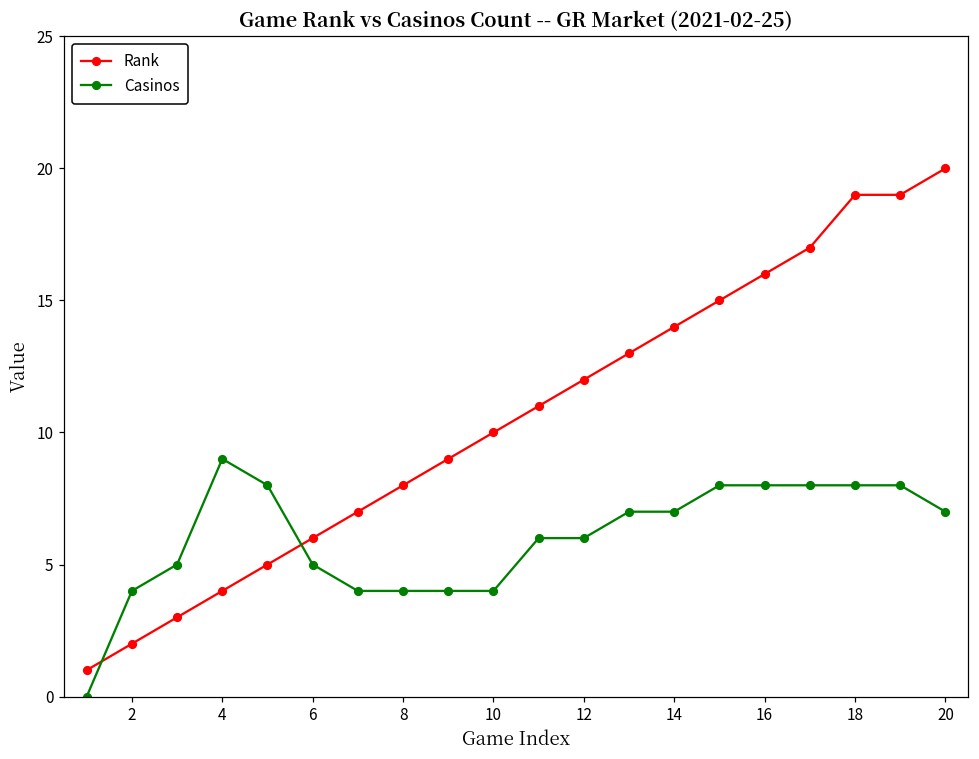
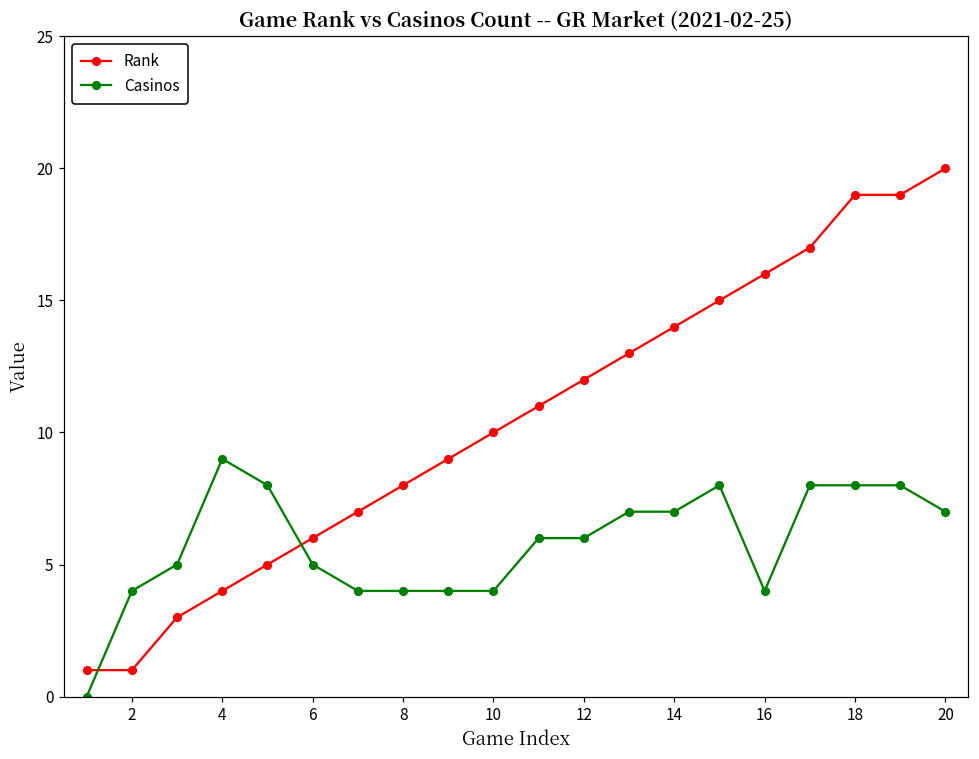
Rank, 2: 2 -> 1
Casinos, 16: 8 -> 4
